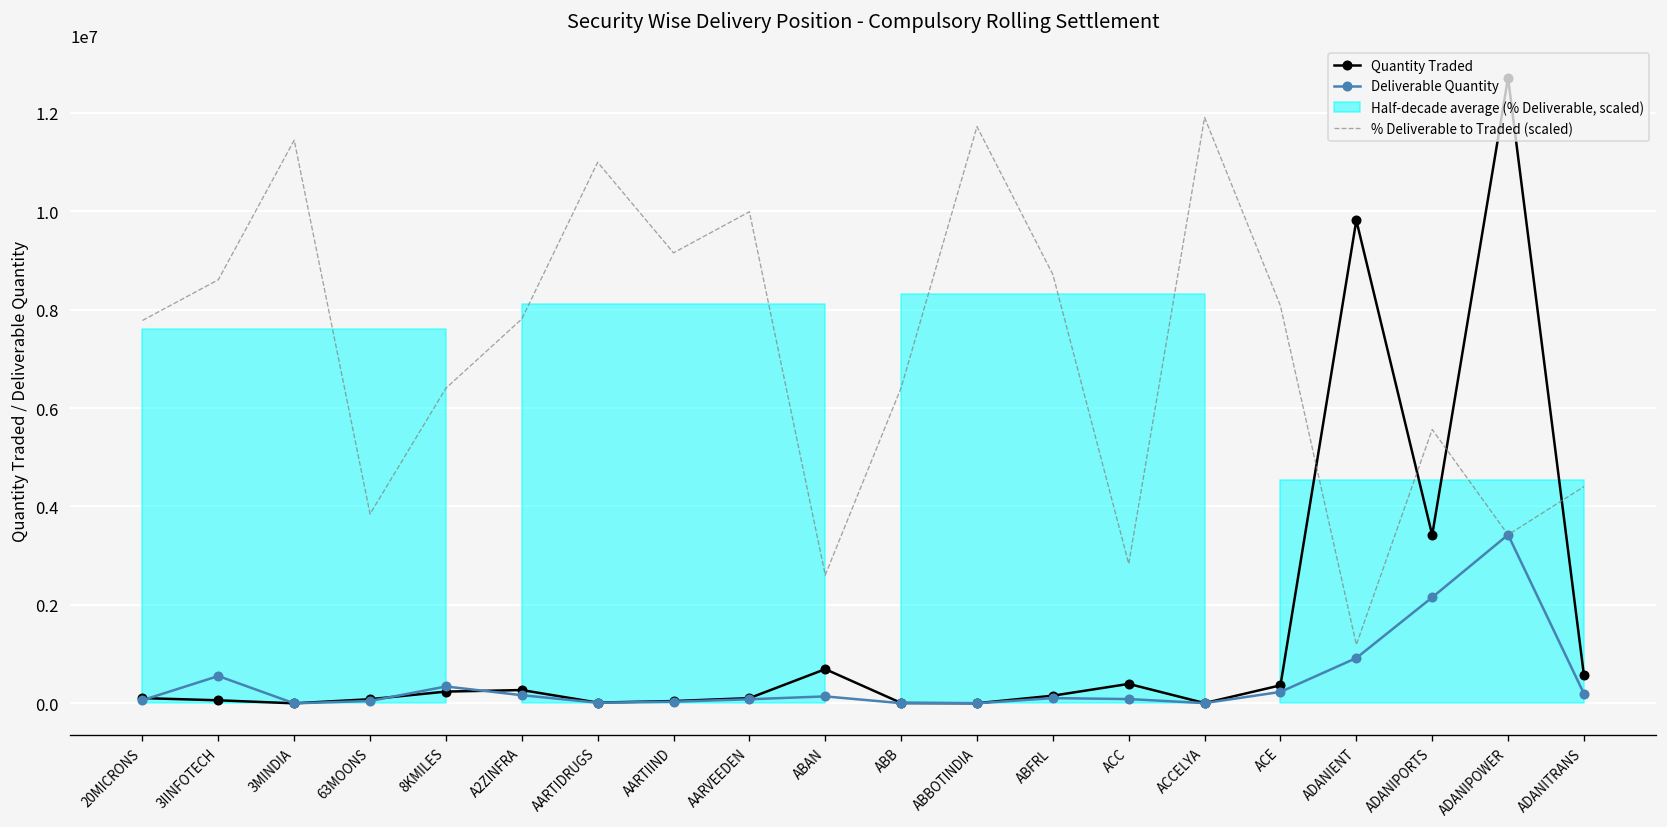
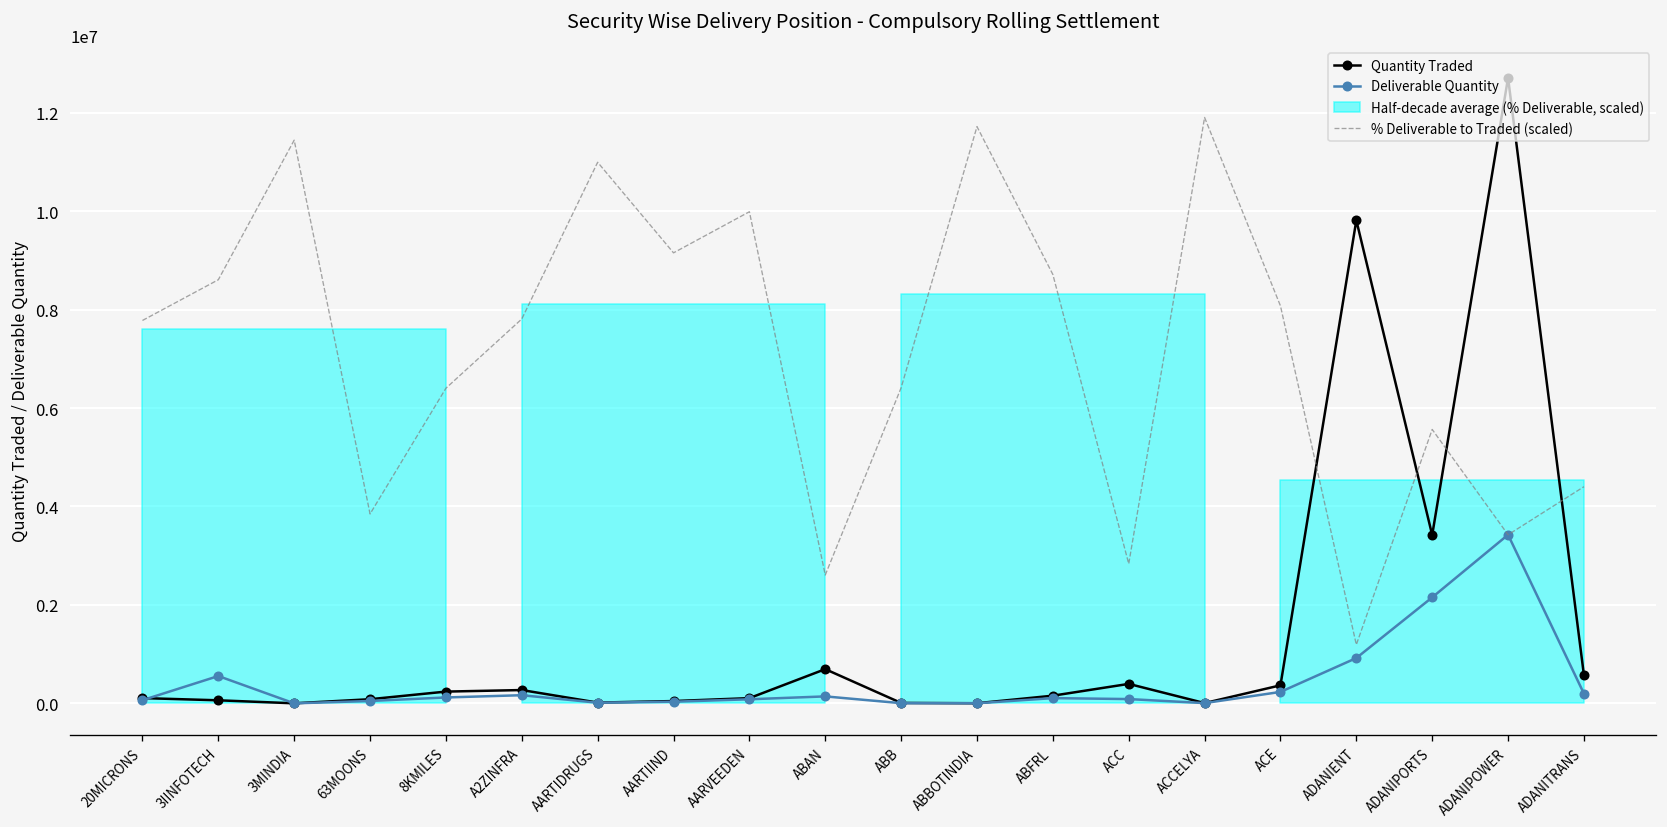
Deliverable Quantity, 8KMILES: 300000 -> 100000
